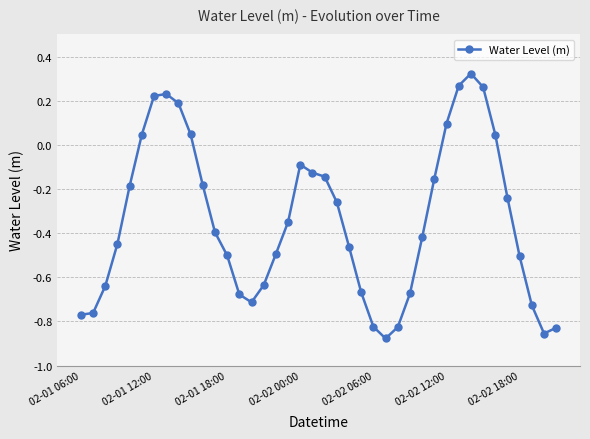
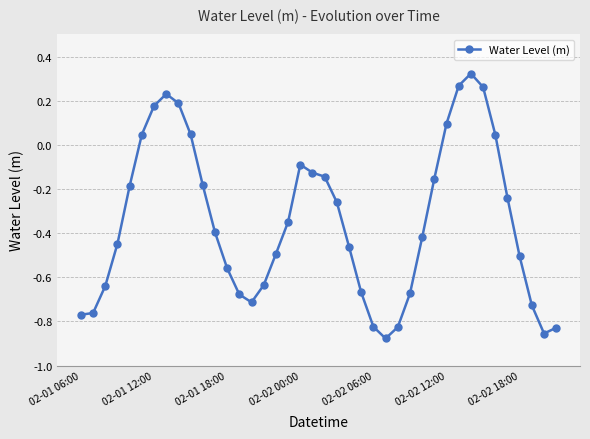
02-01 12:00: 0.22 -> 0.18
02-01 18:00: -0.50 -> -0.56
